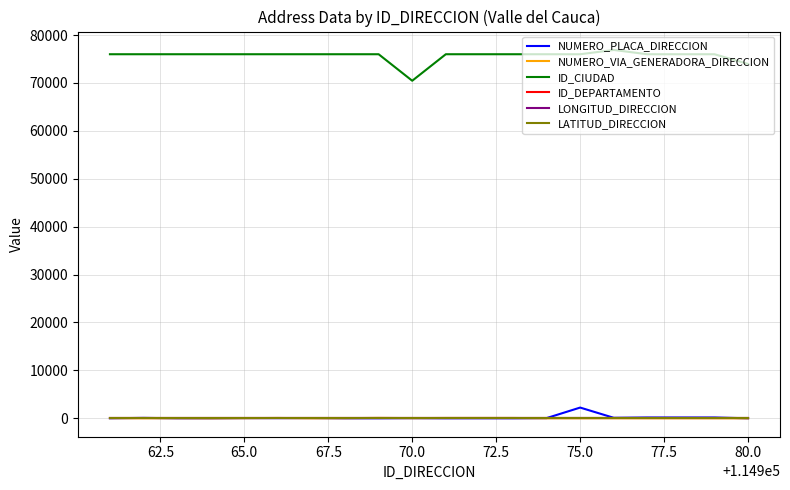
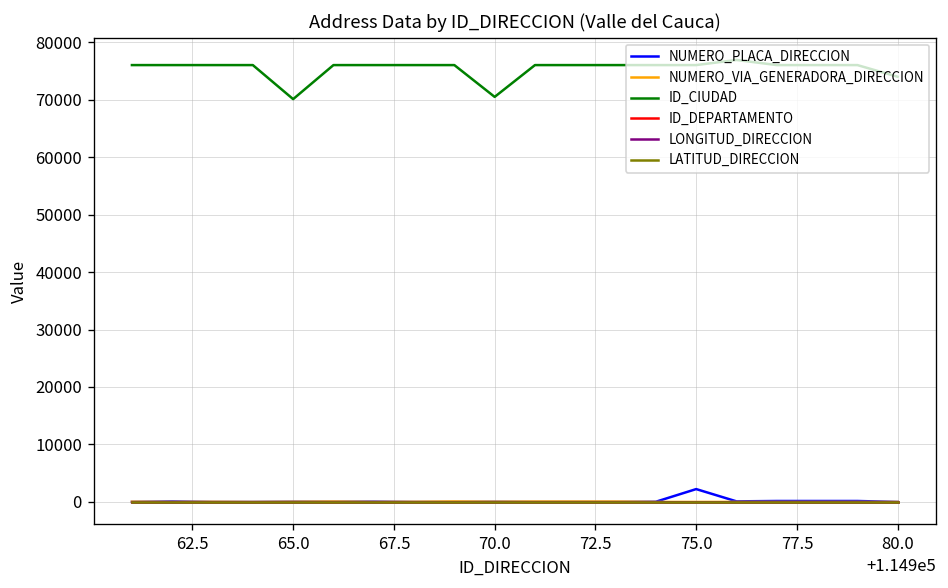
ID_CIUDAD, 65.0: 76000 -> 70000
